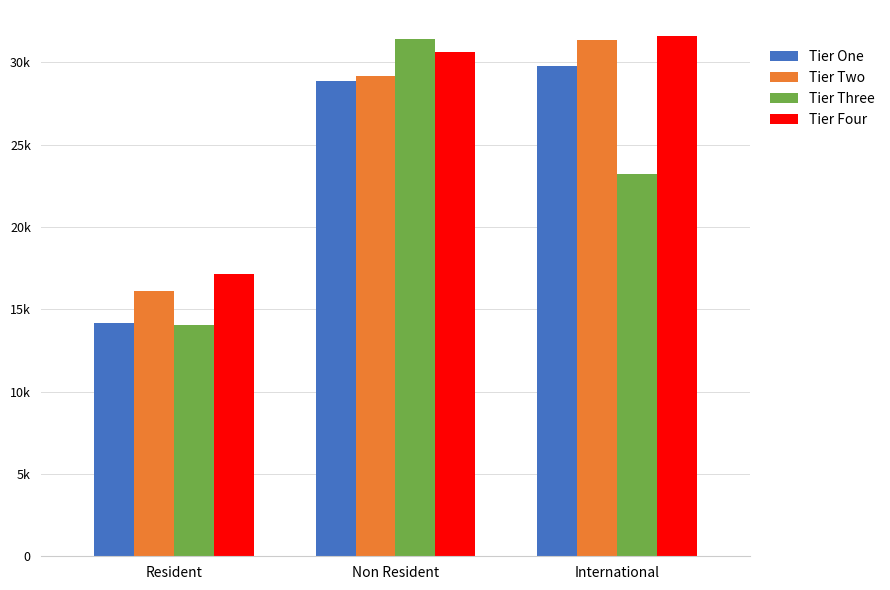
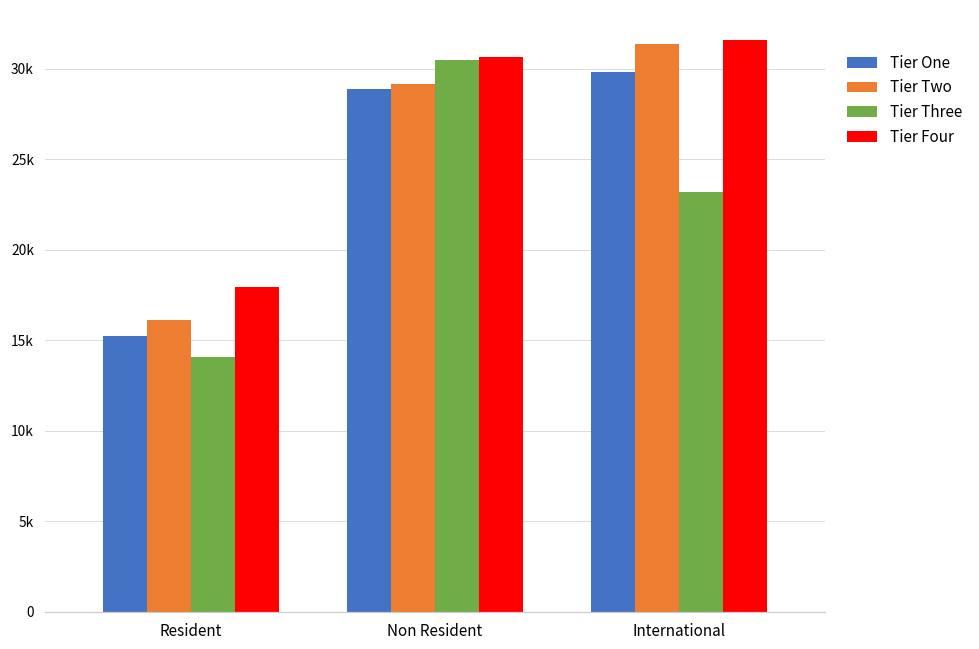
Tier One, Resident: 14100 -> 15200
Tier Four, Resident: 17100 -> 18000
Tier Three, Non Resident: 31400 -> 30500
